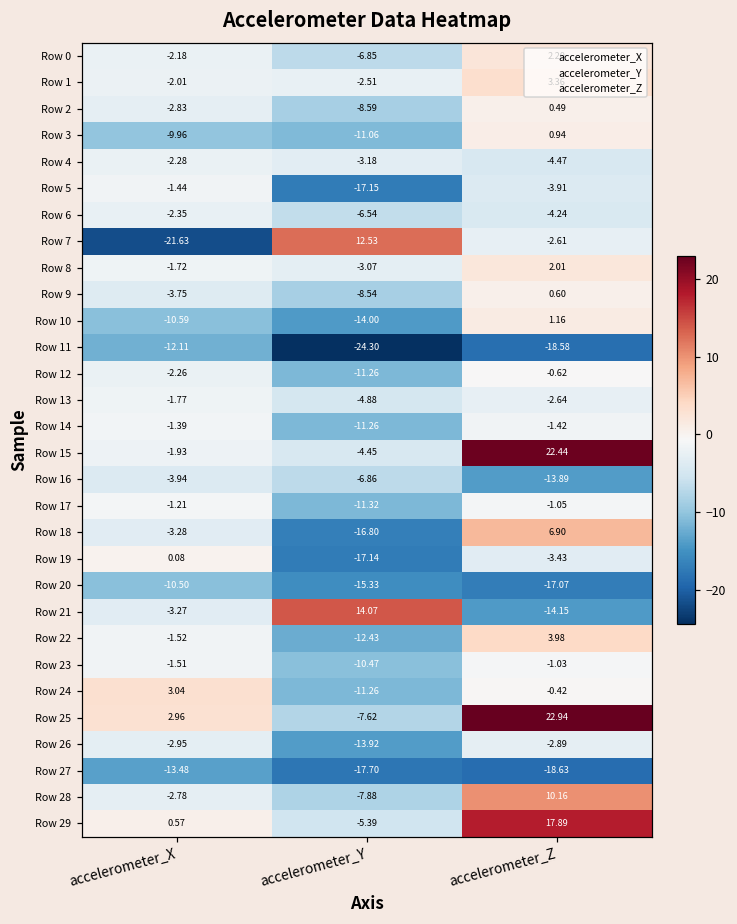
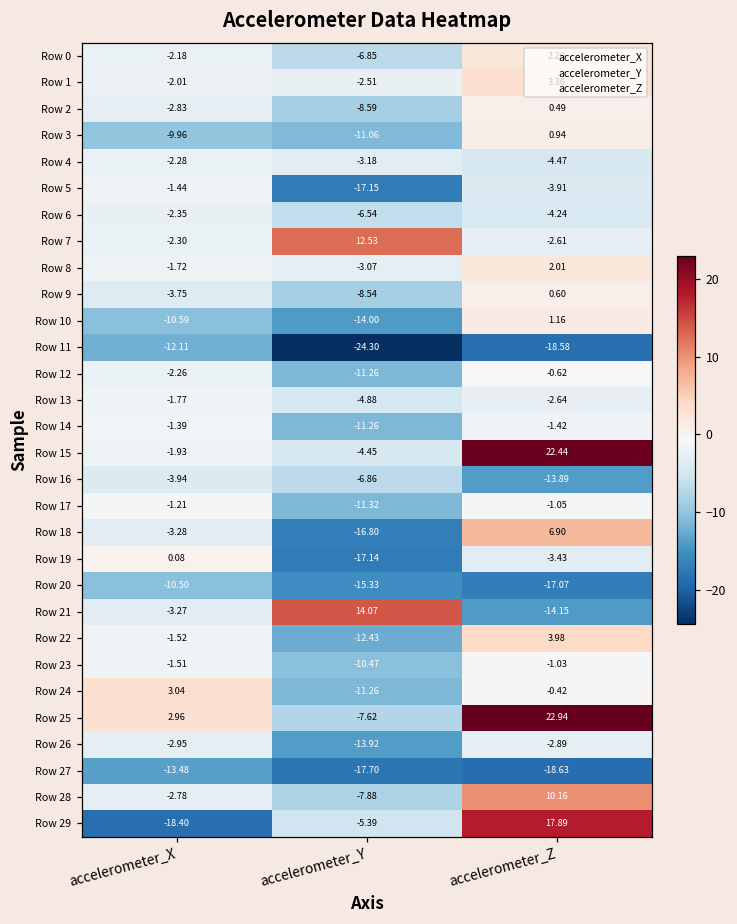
Row 7, accelerometer_X: -21.63 -> -2.30
Row 29, accelerometer_X: 0.57 -> -18.40
